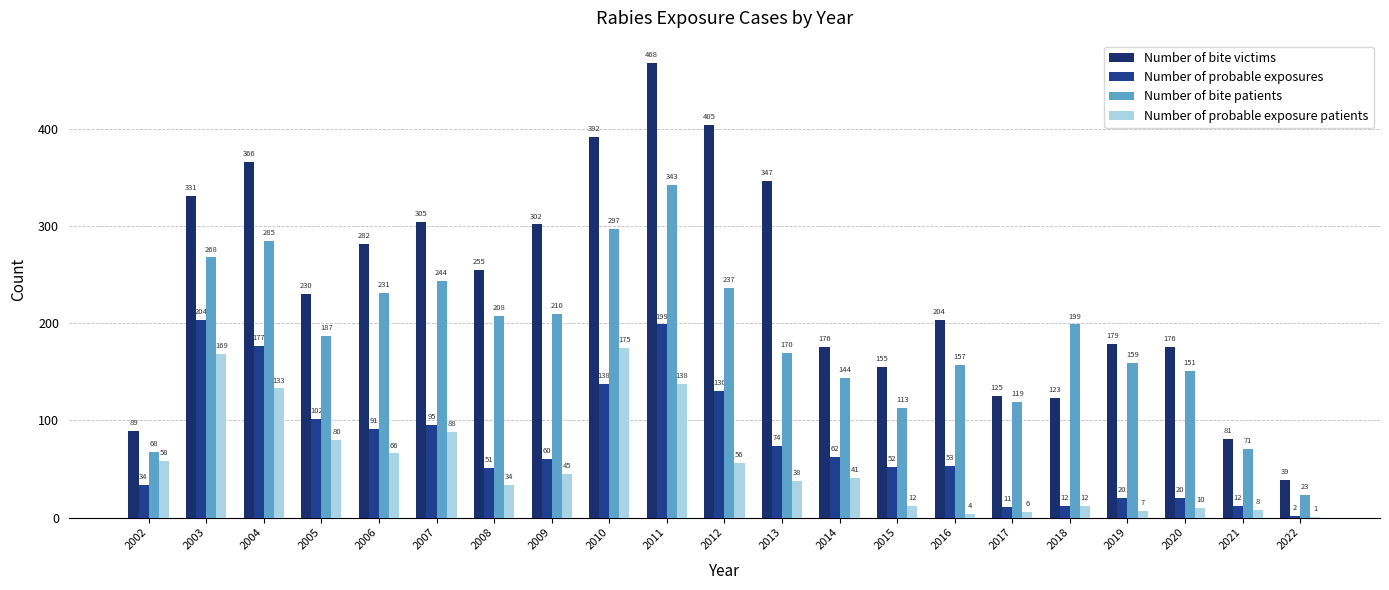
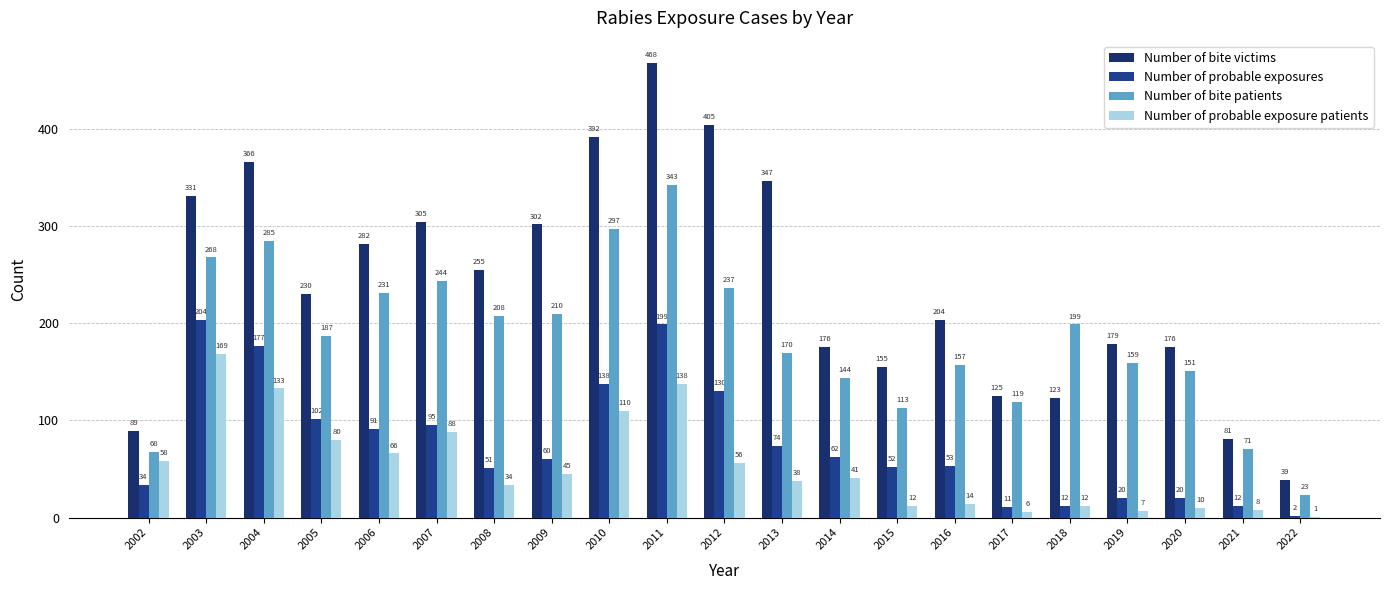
Number of probable exposure patients, 2010: 175 -> 110
Number of probable exposure patients, 2016: 4 -> 14
